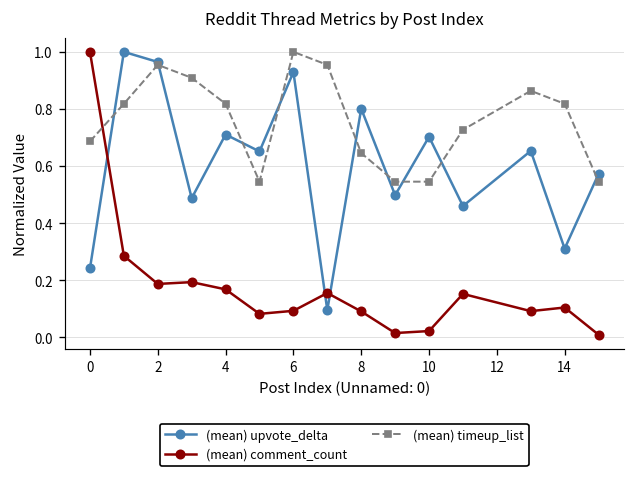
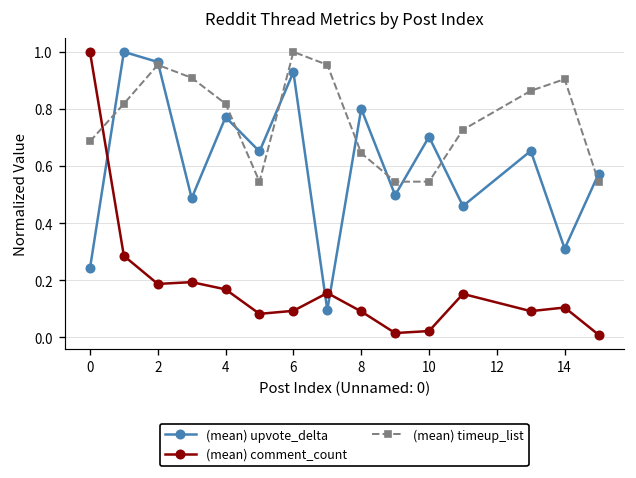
(mean) upvote_delta, 4: 0.71 -> 0.77
(mean) timeup_list, 14: 0.82 -> 0.90
